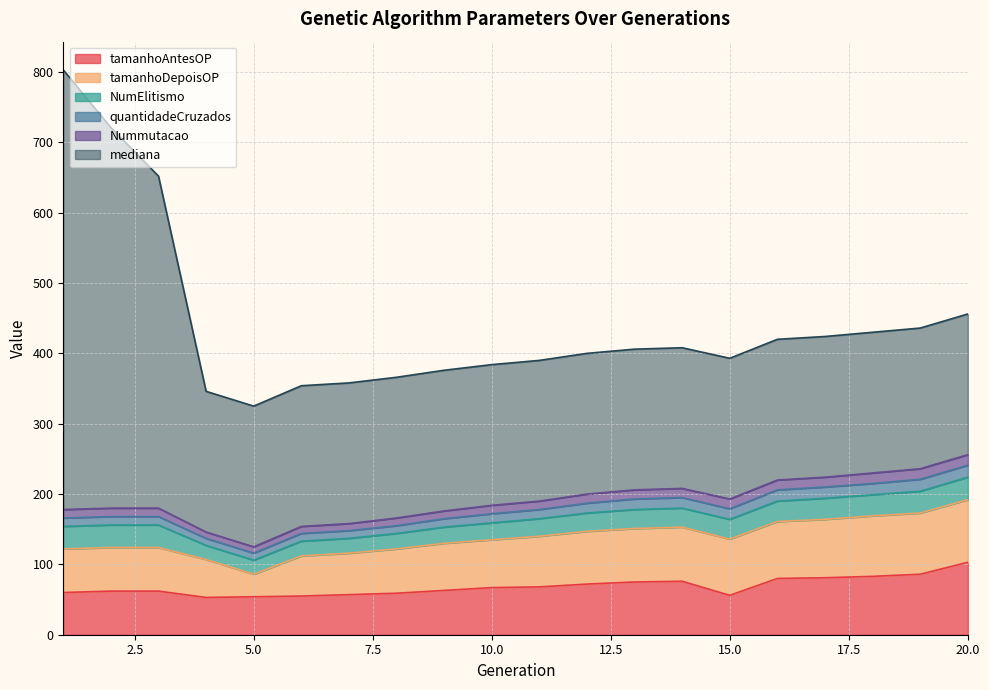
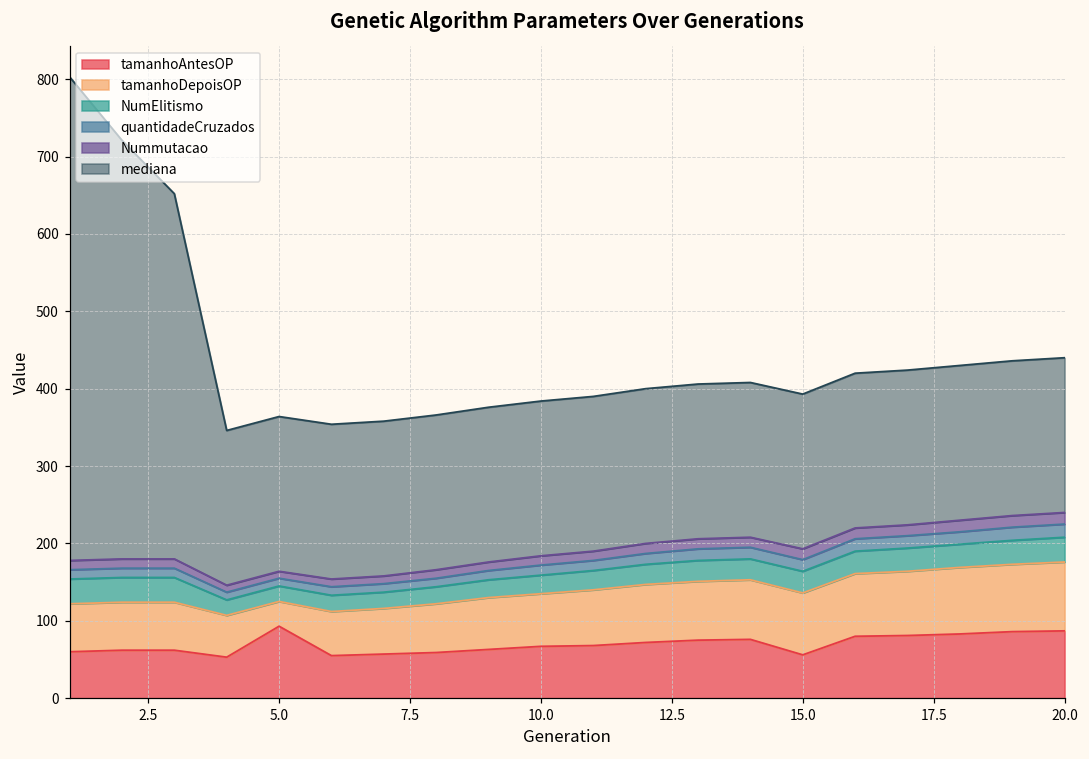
tamanhoAntesOP, 5.0: 50 -> 90
tamanhoAntesOP, 20.0: 100 -> 90
